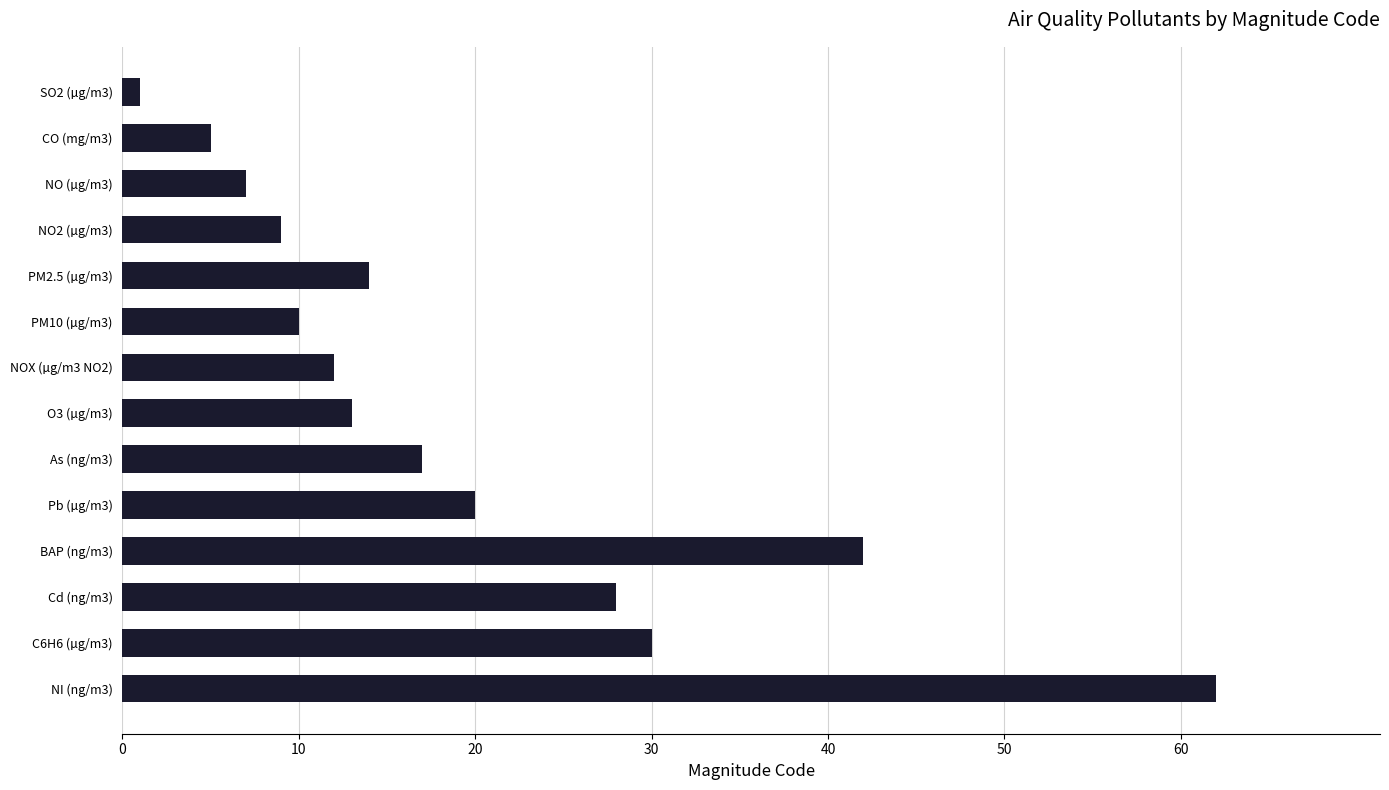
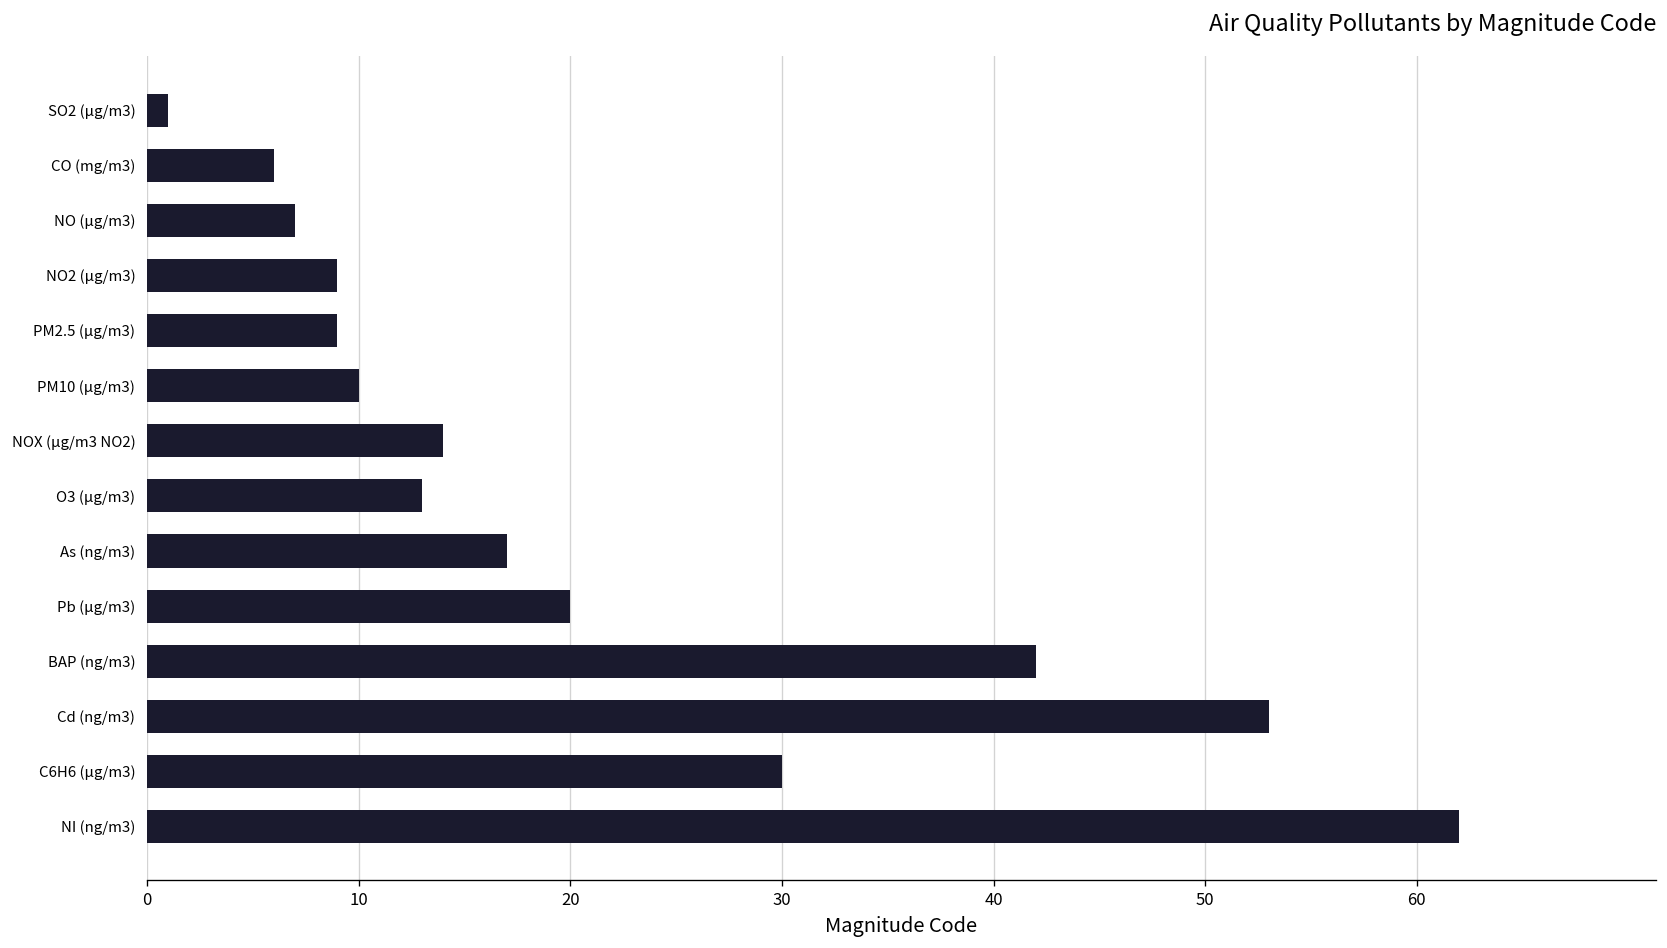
CO (mg/m3): 5 -> 6
PM2.5 (µg/m3): 14 -> 9
NOX (µg/m3 NO2): 12 -> 14
Cd (ng/m3): 28 -> 53
